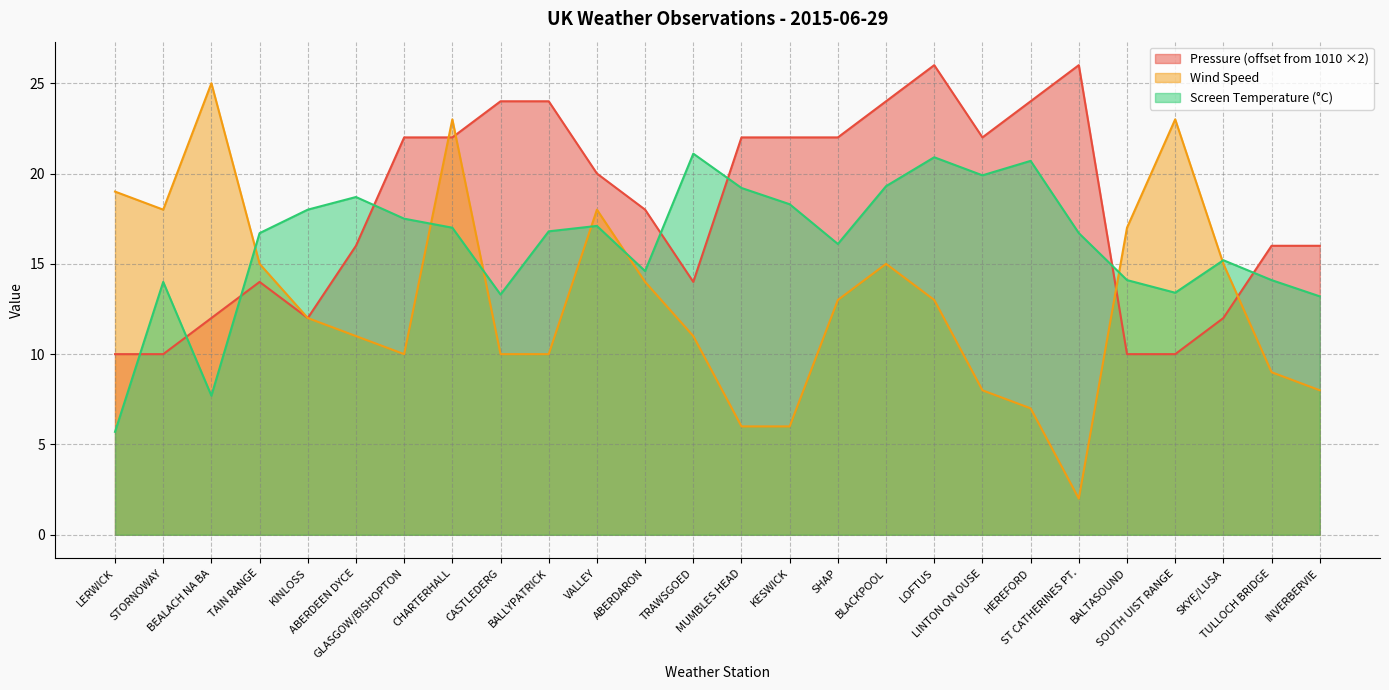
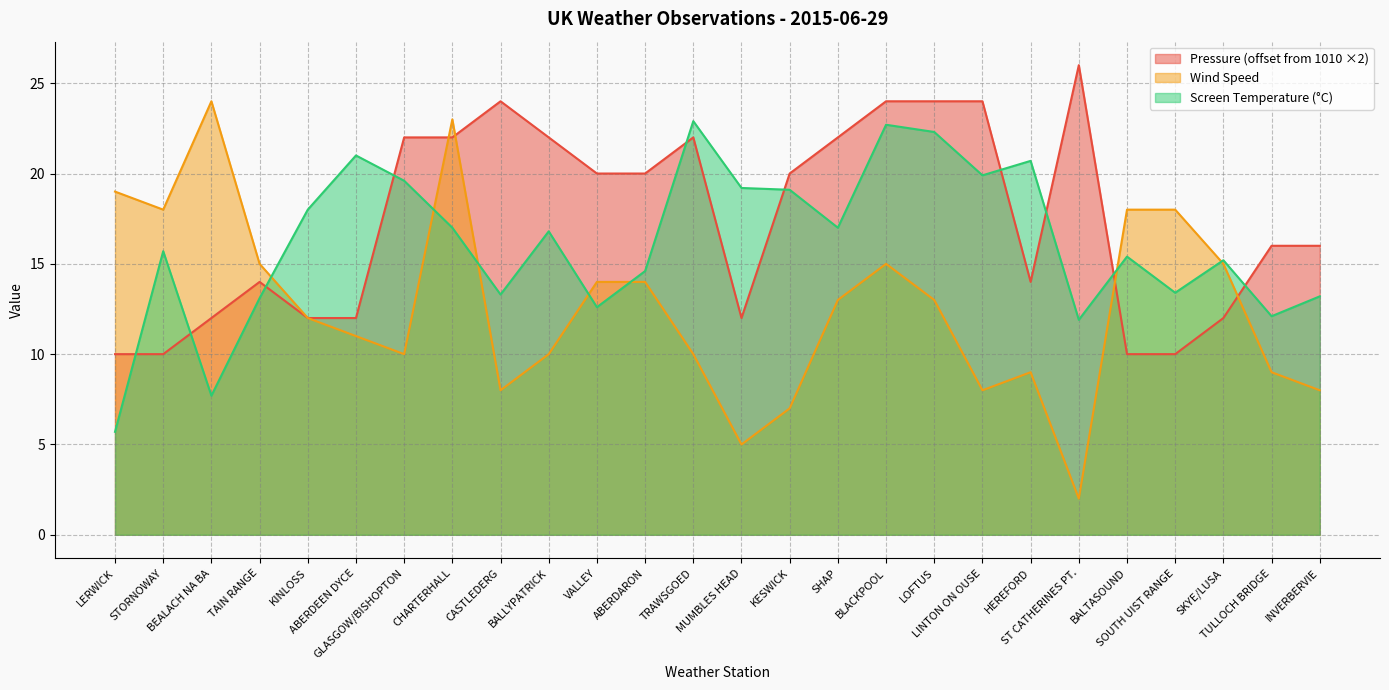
Screen Temperature (°C), STORNOWAY: 14.0 -> 15.7
Wind Speed, BEALACH NA BA: 25 -> 24
Screen Temperature (°C), TAIN RANGE: 16.7 -> 13.1
Pressure (offset from 1010 ×2), ABERDEEN DYCE: 16.0 -> 12.0
Screen Temperature (°C), ABERDEEN DYCE: 18.7 -> 21.0
Screen Temperature (°C), GLASGOW/BISHOPTON: 17.5 -> 19.6
Wind Speed, CASTLEDERG: 10 -> 8
Pressure (offset from 1010 ×2), BALLYPATRICK: 24.0 -> 22.0
Wind Speed, VALLEY: 18 -> 14
Screen Temperature (°C), VALLEY: 17.1 -> 12.6
Pressure (offset from 1010 ×2), ABERDARON: 18.0 -> 20.0
Pressure (offset from 1010 ×2), TRAWSGOED: 14.0 -> 22.0
Wind Speed, TRAWSGOED: 11 -> 10
Screen Temperature (°C), TRAWSGOED: 21.1 -> 22.9
Pressure (offset from 1010 ×2), MUMBLES HEAD: 22.0 -> 12.0
Wind Speed, MUMBLES HEAD: 6 -> 5
Pressure (offset from 1010 ×2), KESWICK: 22.0 -> 20.0
Wind Speed, KESWICK: 6 -> 7
Screen Temperature (°C), KESWICK: 18.3 -> 19.1
Screen Temperature (°C), SHAP: 16.1 -> 17.0
Screen Temperature (°C), BLACKPOOL: 19.3 -> 22.7
Pressure (offset from 1010 ×2), LOFTUS: 26.0 -> 24.0
Screen Temperature (°C), LOFTUS: 20.9 -> 22.3
Pressure (offset from 1010 ×2), LINTON ON OUSE: 22.0 -> 24.0
Pressure (offset from 1010 ×2), HEREFORD: 24.0 -> 14.0
Wind Speed, HEREFORD: 7 -> 9
Screen Temperature (°C), ST CATHERINES PT.: 16.7 -> 11.9
Wind Speed, BALTASOUND: 17 -> 18
Screen Temperature (°C), BALTASOUND: 14.1 -> 15.4
Wind Speed, SOUTH UIST RANGE: 23 -> 18
Screen Temperature (°C), TULLOCH BRIDGE: 14.1 -> 12.1
